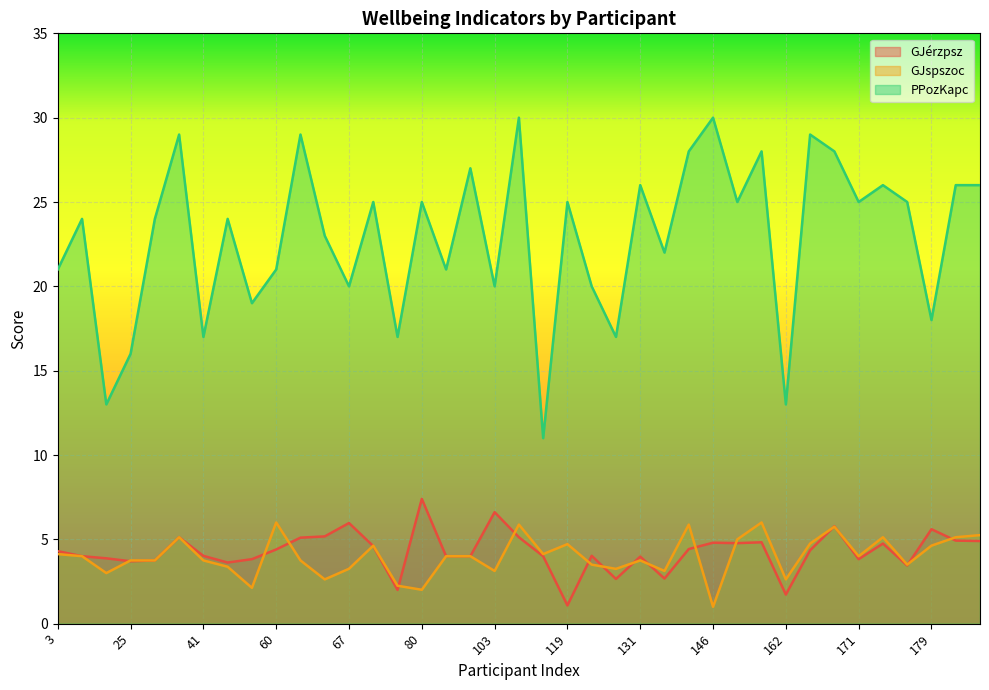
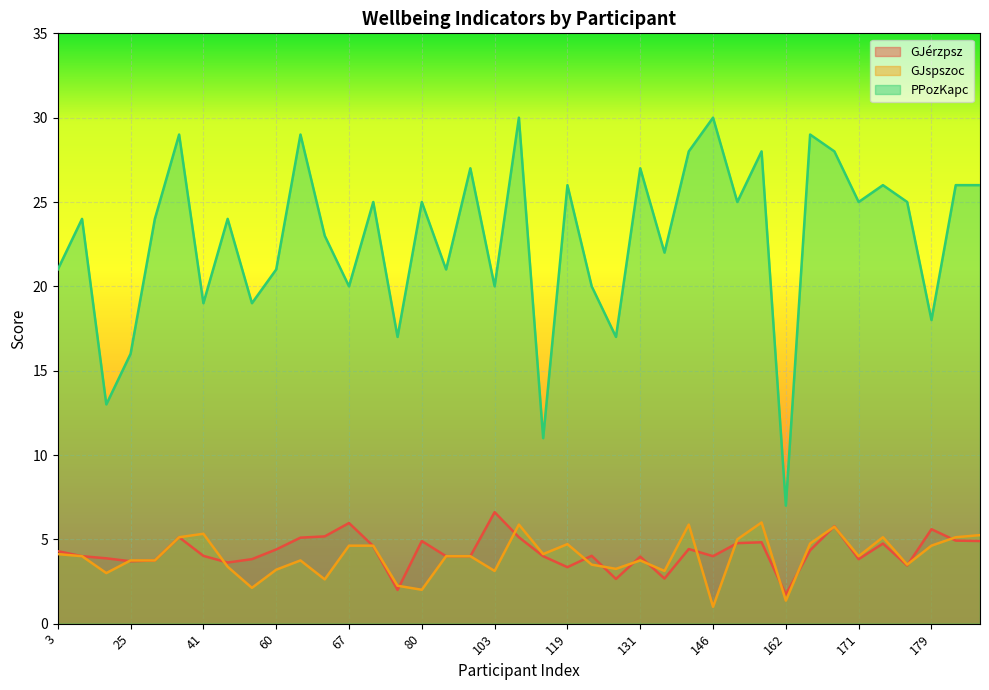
GJspszoc, 41: 3.8 -> 5.3
PPozKapc, 41: 17 -> 19
GJspszoc, 60: 6.0 -> 3.2
GJspszoc, 67: 3.3 -> 4.6
GJérzpsz, 80: 7.4 -> 4.9
GJérzpsz, 119: 1.1 -> 3.4
PPozKapc, 119: 25 -> 26
PPozKapc, 131: 26 -> 27
GJérzpsz, 146: 4.8 -> 4.0
GJspszoc, 162: 2.6 -> 1.4
PPozKapc, 162: 13 -> 7
